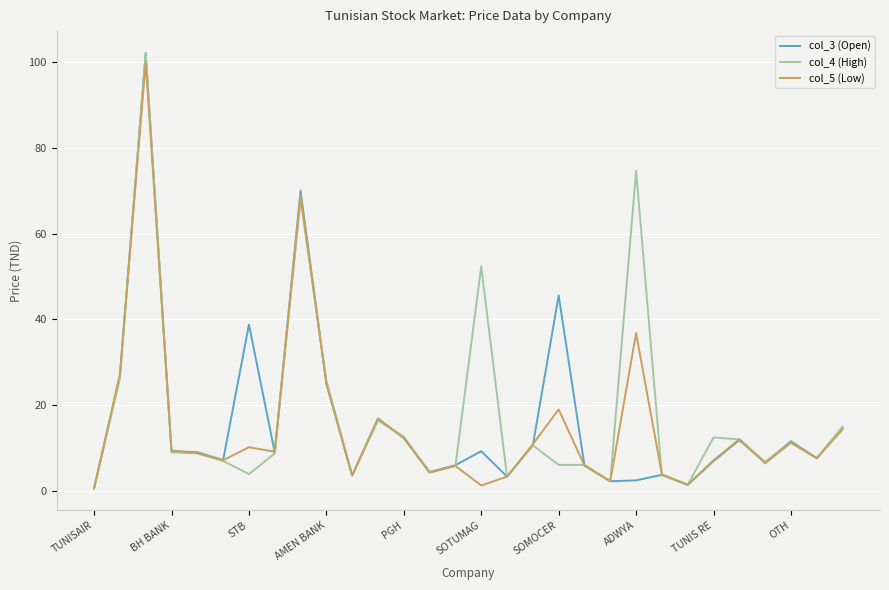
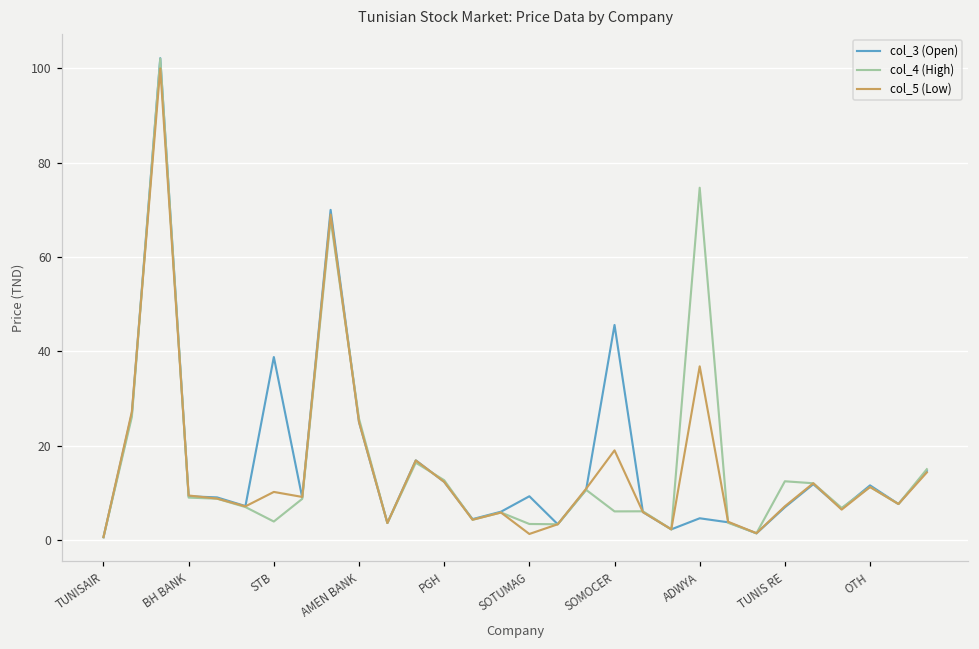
col_4 (High), SOTUMAG: 52 -> 3
col_3 (Open), ADWYA: 2 -> 5
